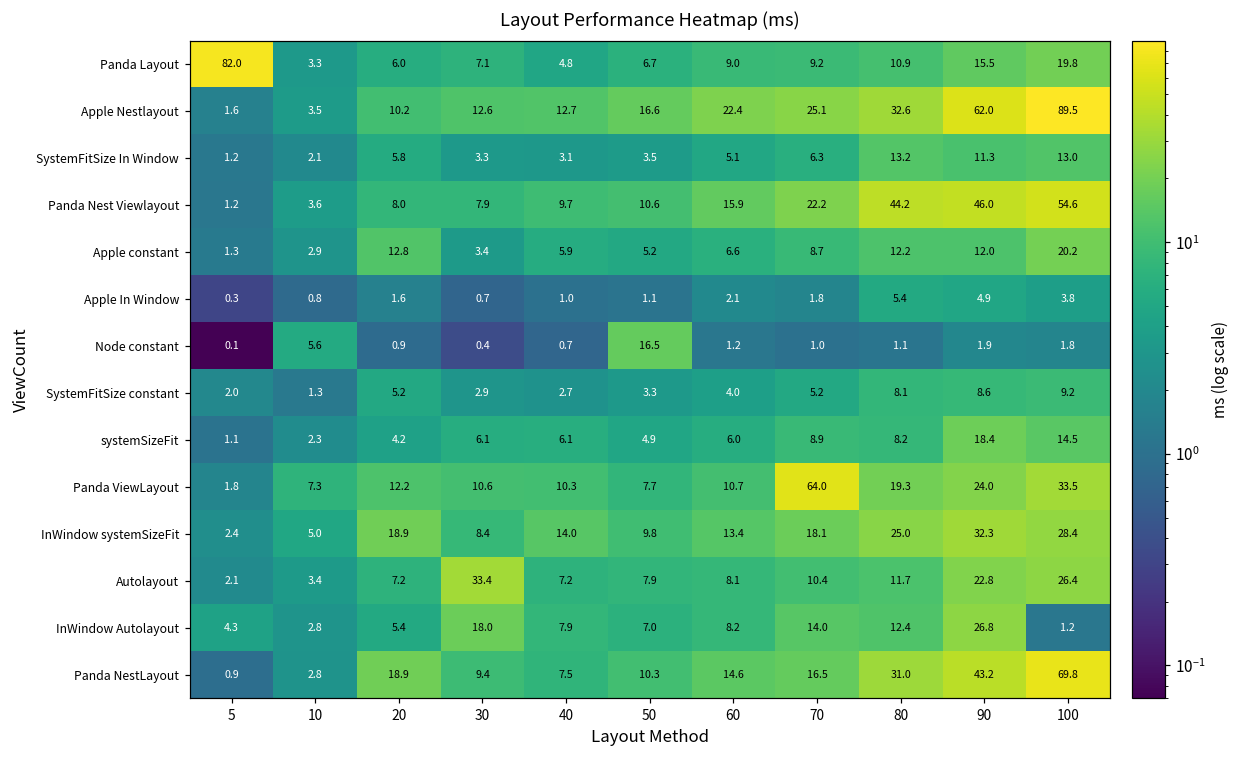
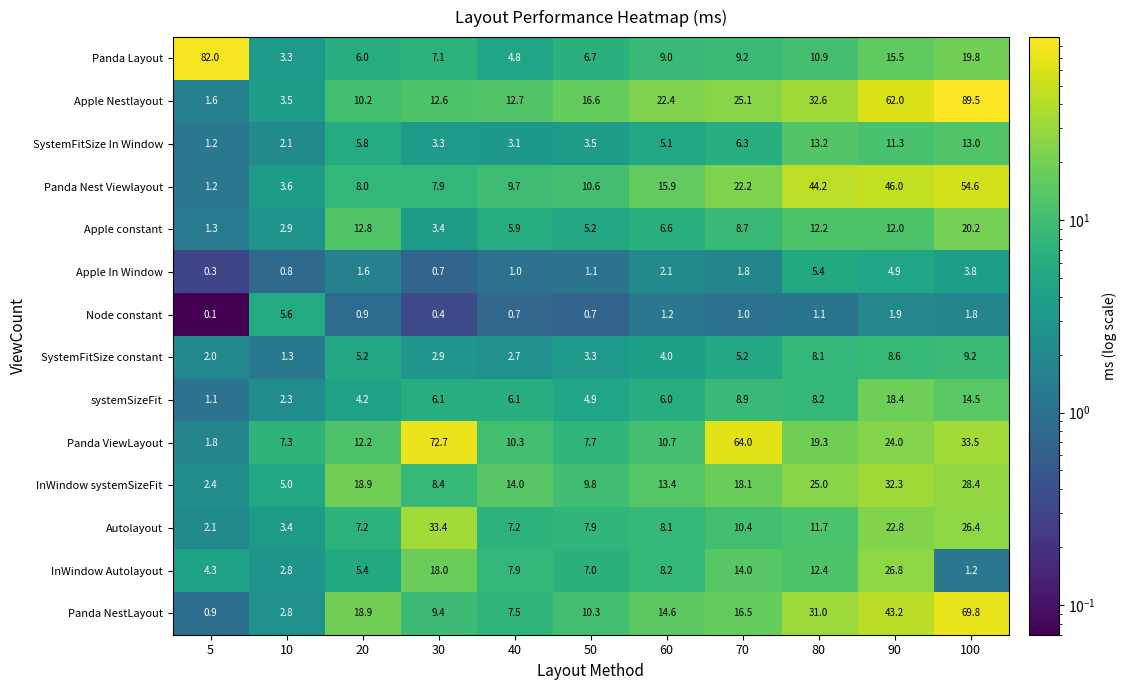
Node constant, 50: 16.5 -> 0.7
Panda ViewLayout, 30: 10.6 -> 72.7
